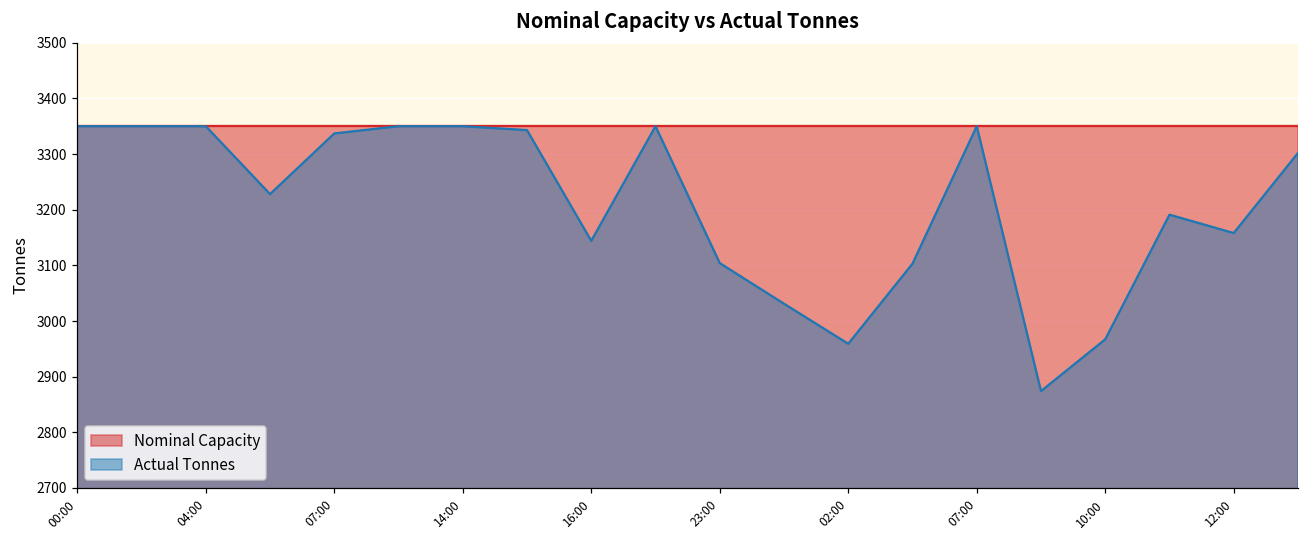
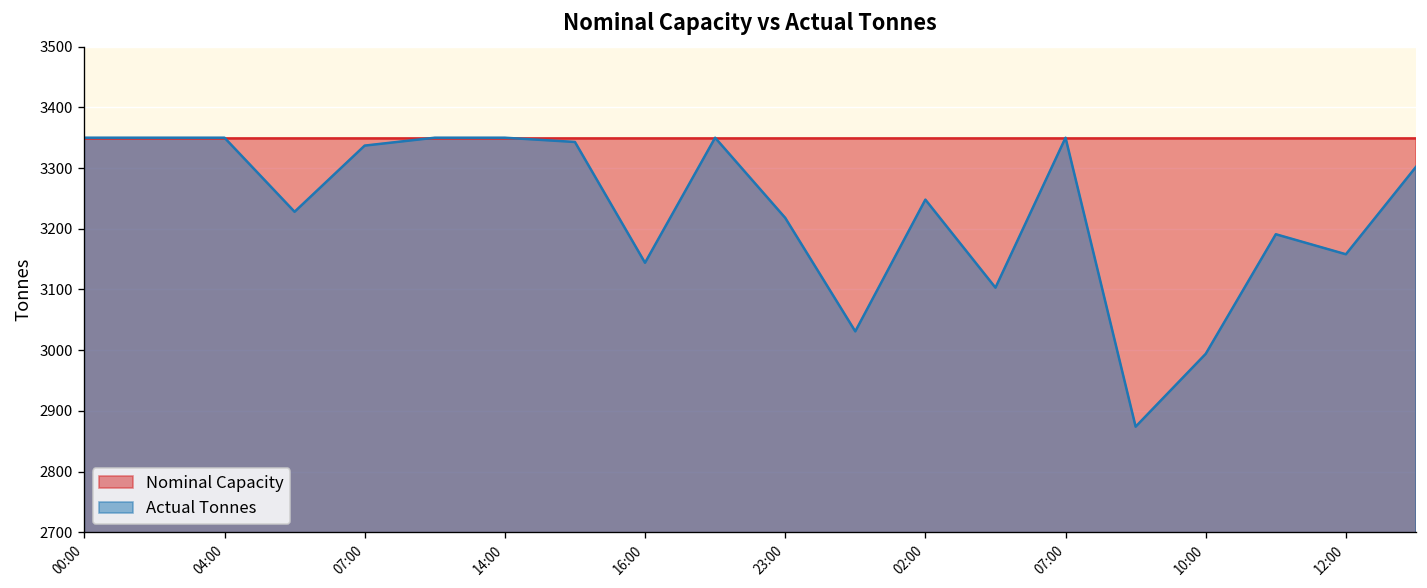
Actual Tonnes, 23:00: 3100 -> 3220
Actual Tonnes, 02:00: 2960 -> 3250
Actual Tonnes, 10:00: 2970 -> 2990
